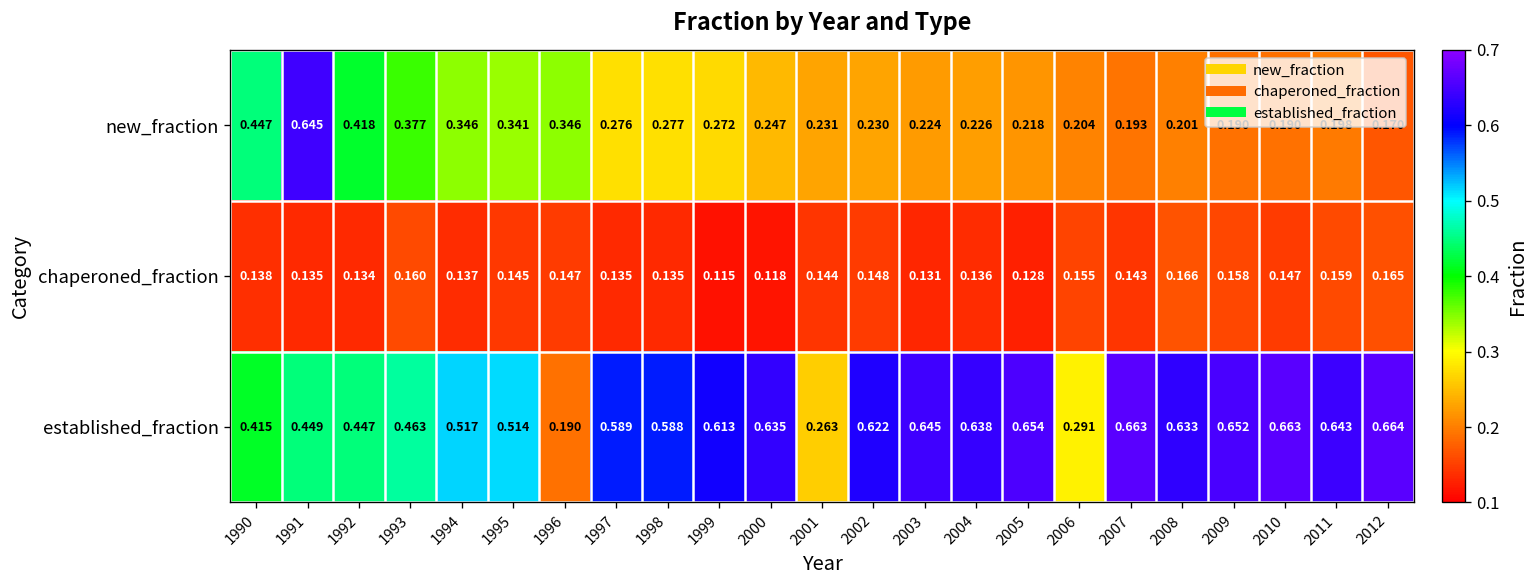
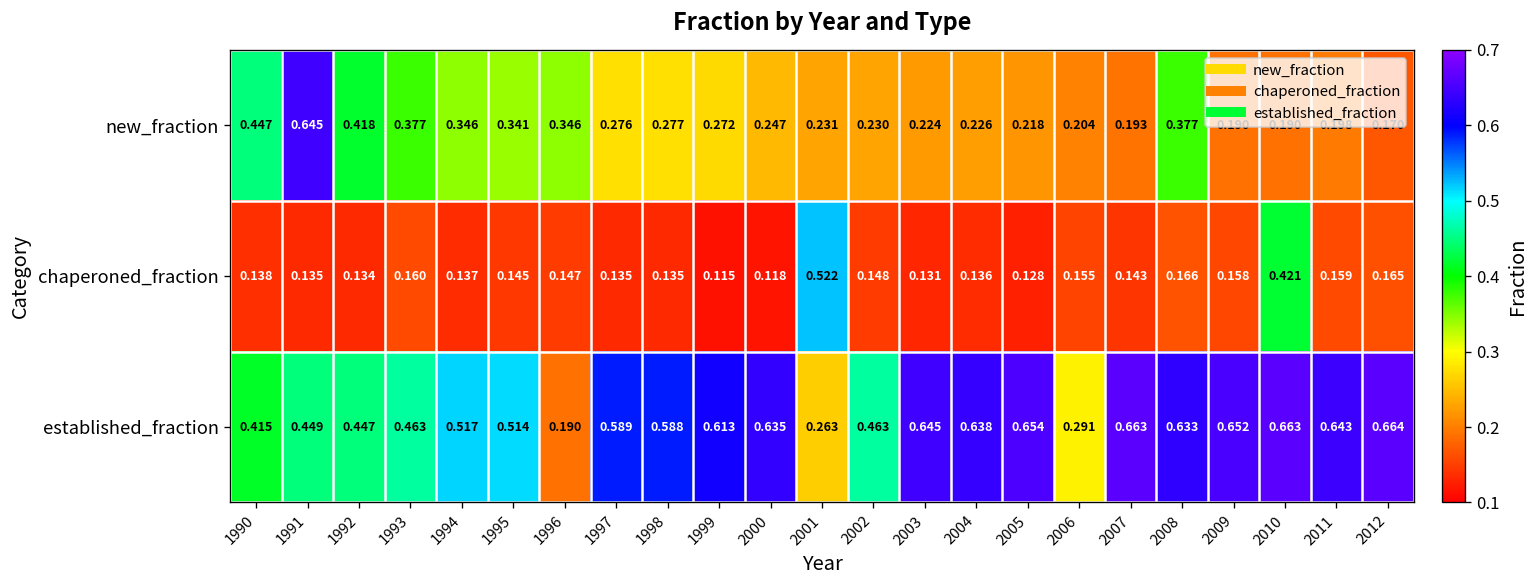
new_fraction, 2008: 0.201 -> 0.377
chaperoned_fraction, 2001: 0.144 -> 0.522
chaperoned_fraction, 2010: 0.147 -> 0.421
established_fraction, 2002: 0.622 -> 0.463
